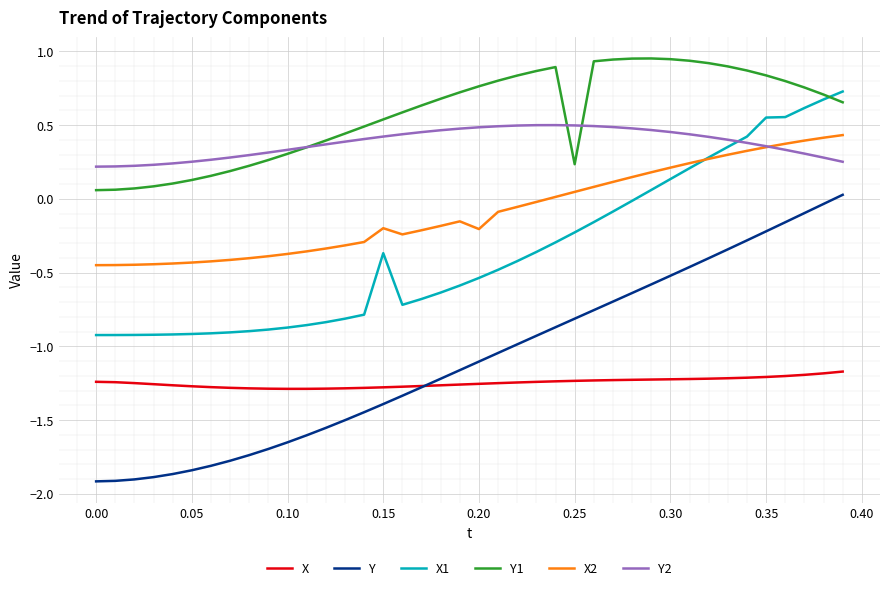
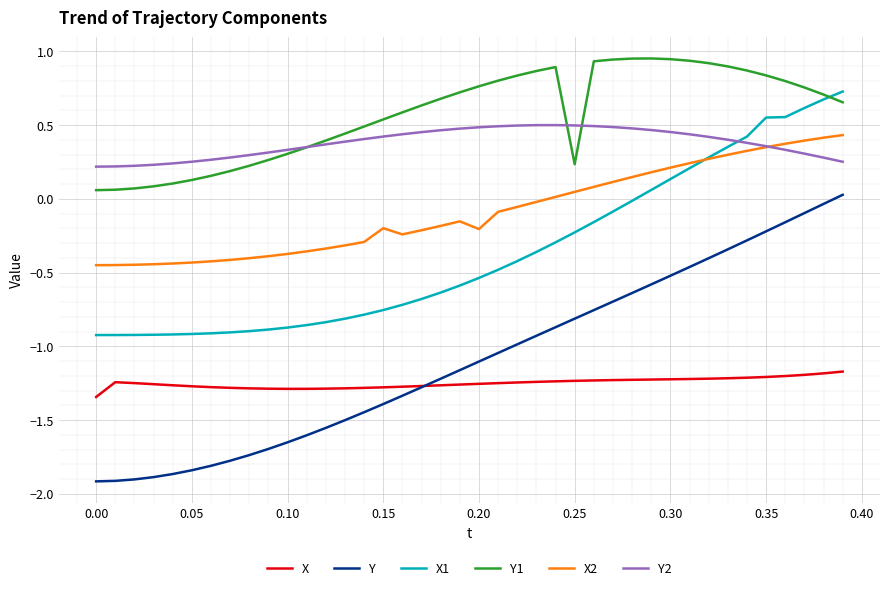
X, 0.00: -1.24 -> -1.34
X1, 0.15: -0.37 -> -0.75
